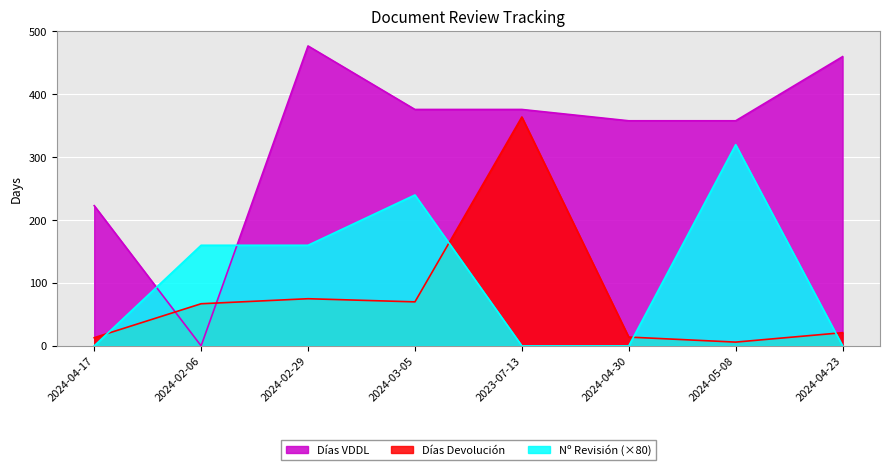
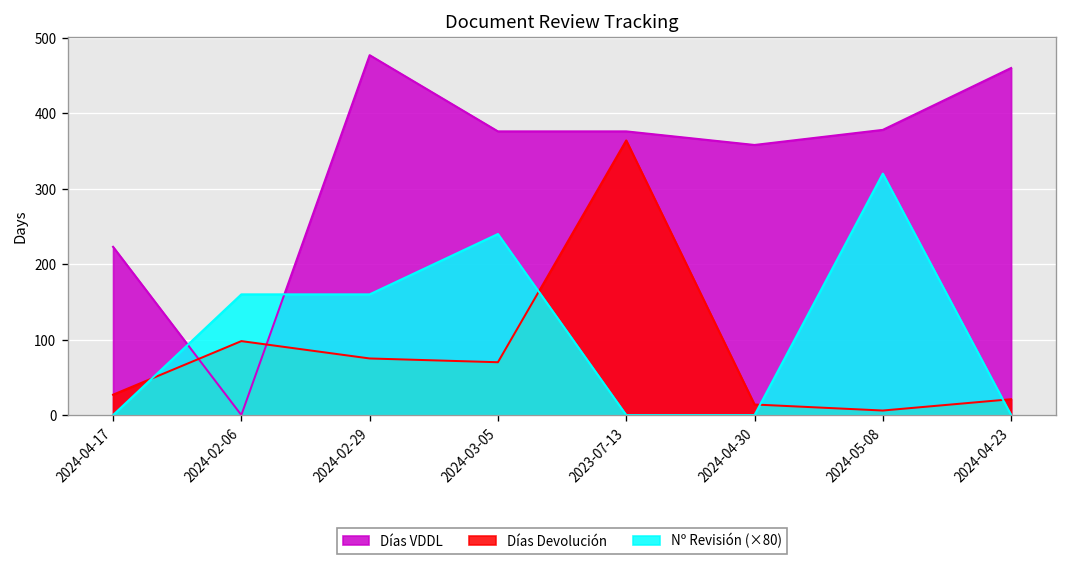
Días Devolución, 2024-04-17: 10 -> 30
Días Devolución, 2024-02-06: 70 -> 100
Días VDDL, 2024-05-08: 360 -> 380
